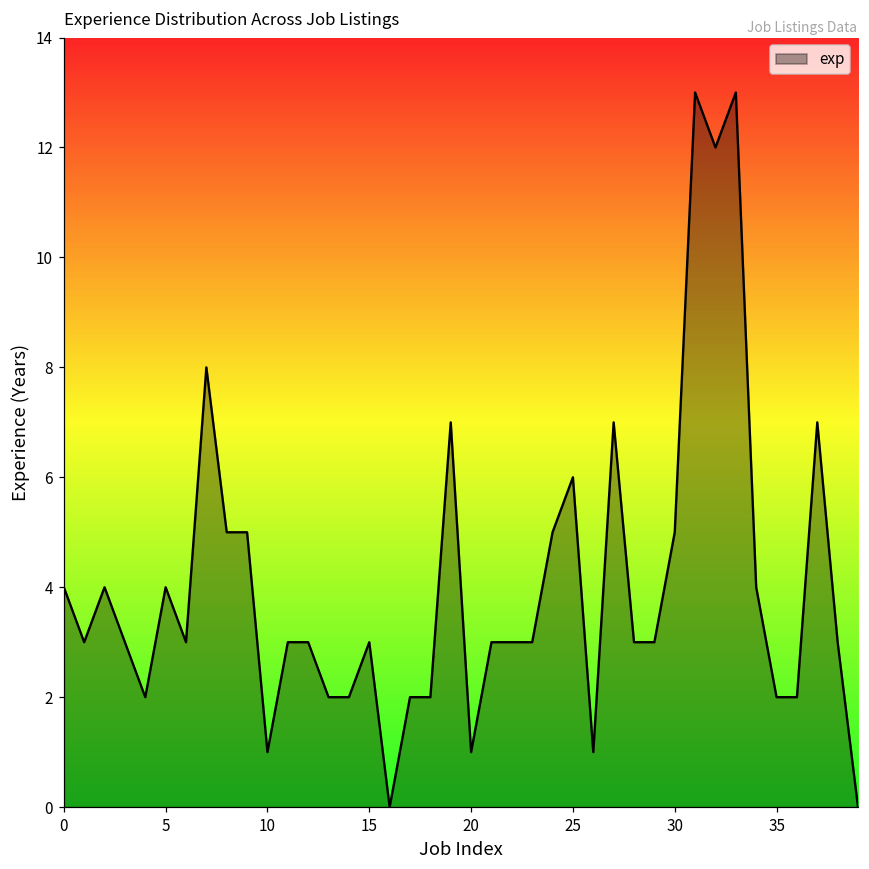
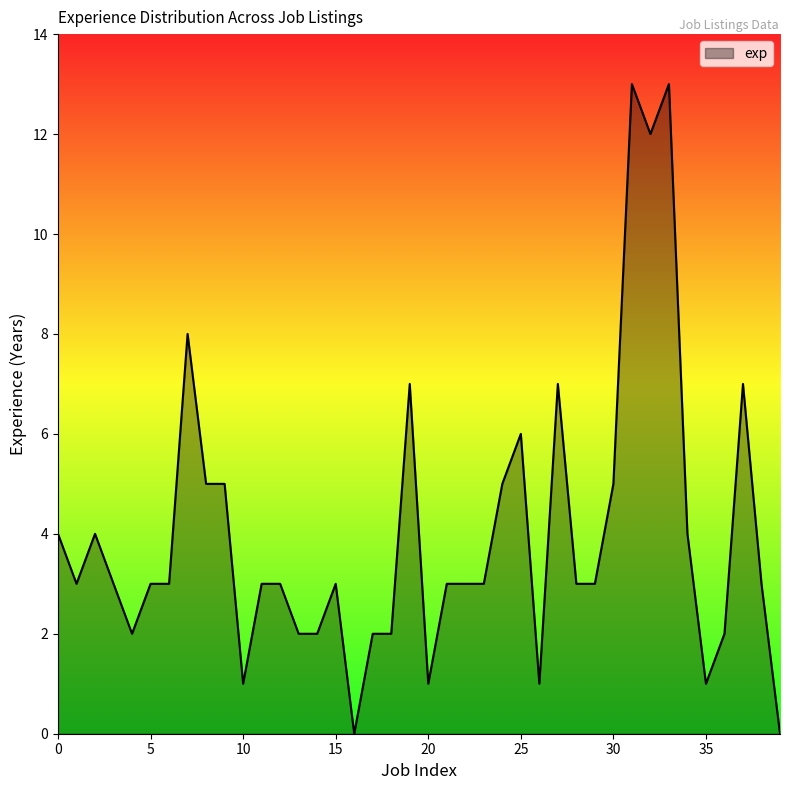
5: 4 -> 3
35: 2 -> 1
